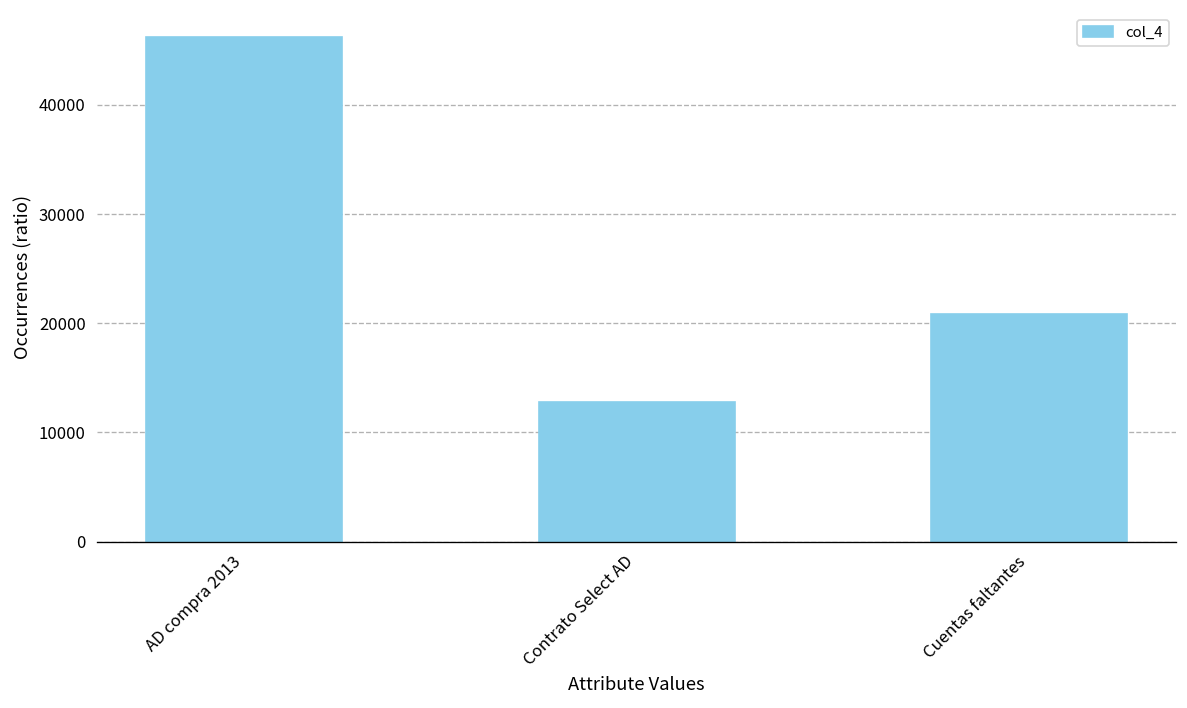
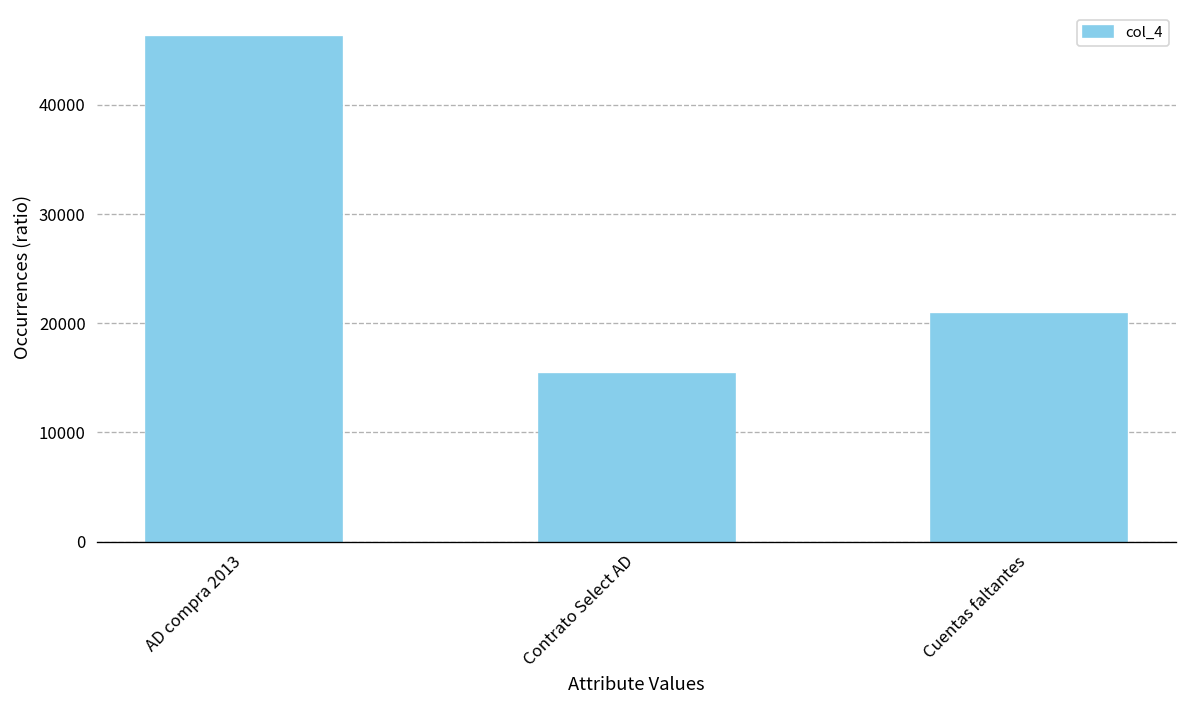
Contrato Select AD: 13000 -> 15000
